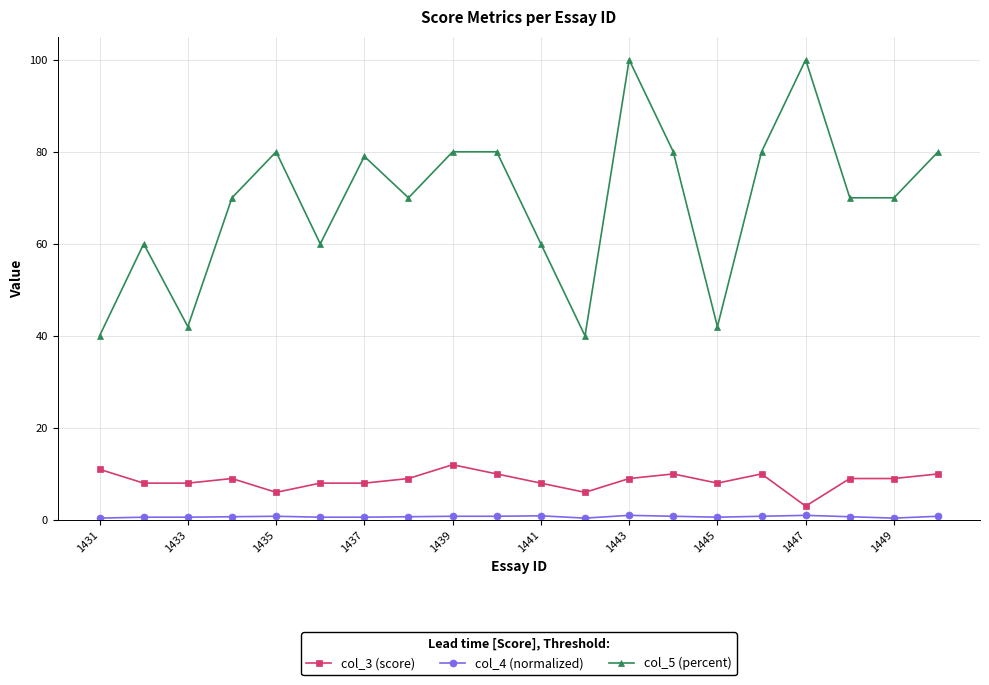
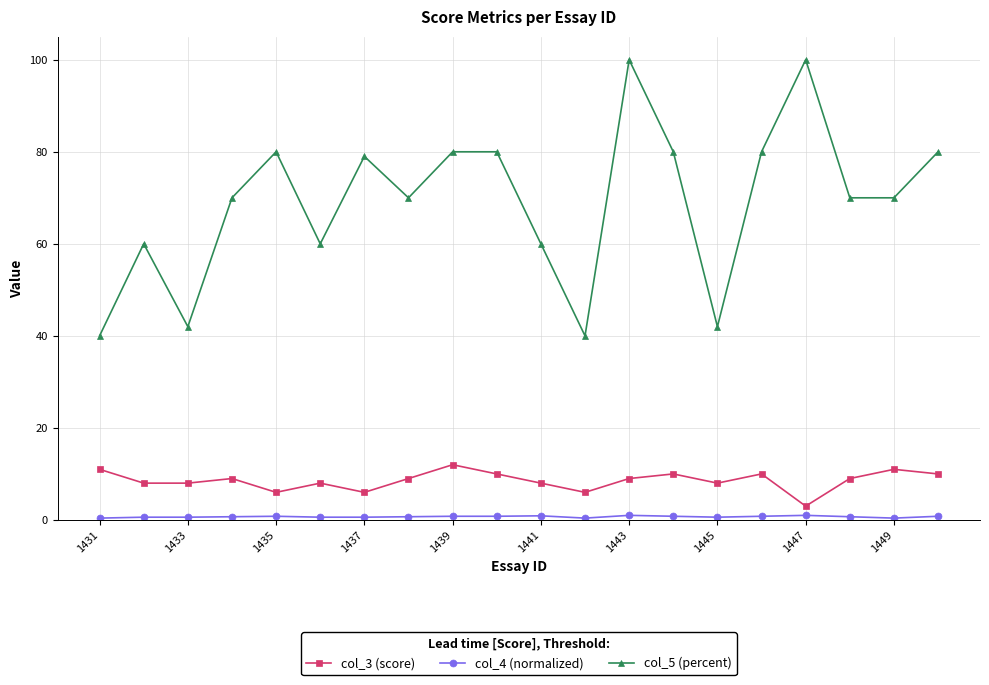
col_3 (score), 1437: 8 -> 6
col_3 (score), 1449: 9 -> 11
